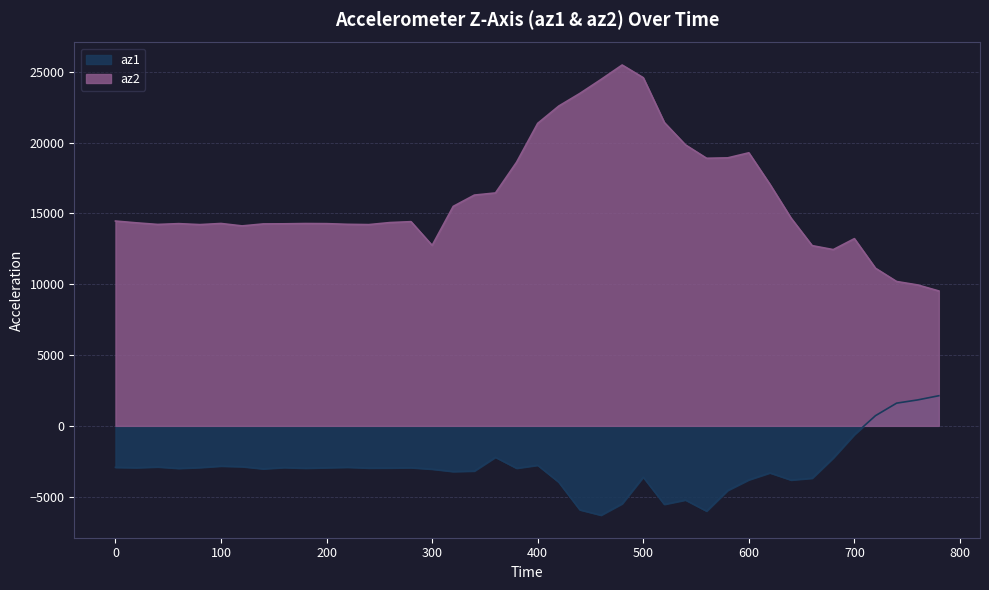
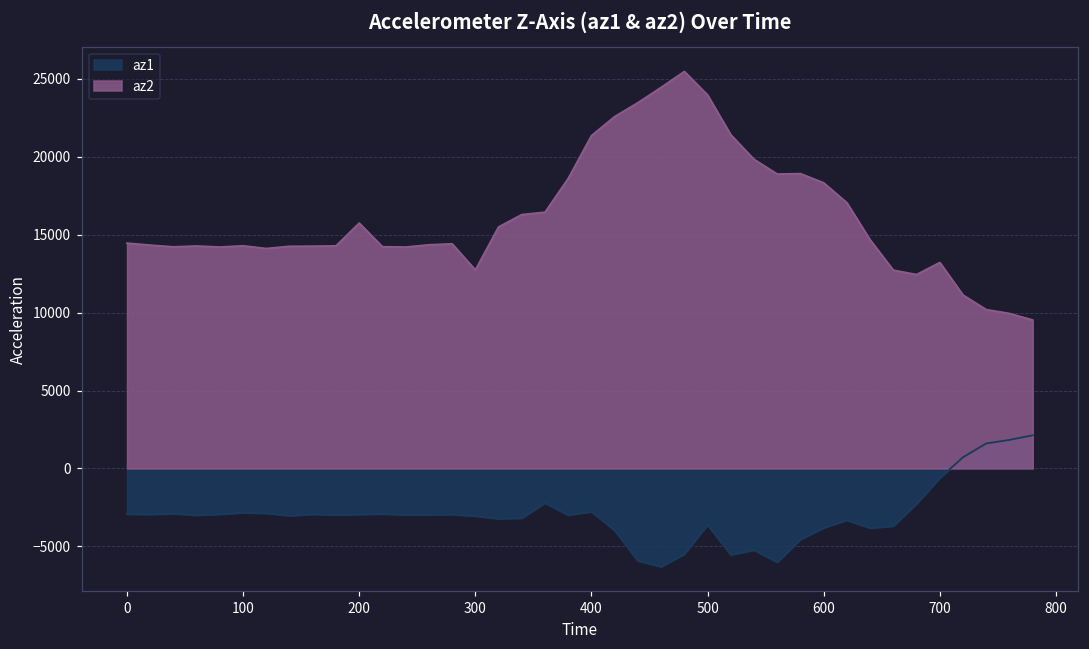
az2, 200: 14300 -> 15700
az2, 500: 24600 -> 24000
az2, 600: 19300 -> 18300
